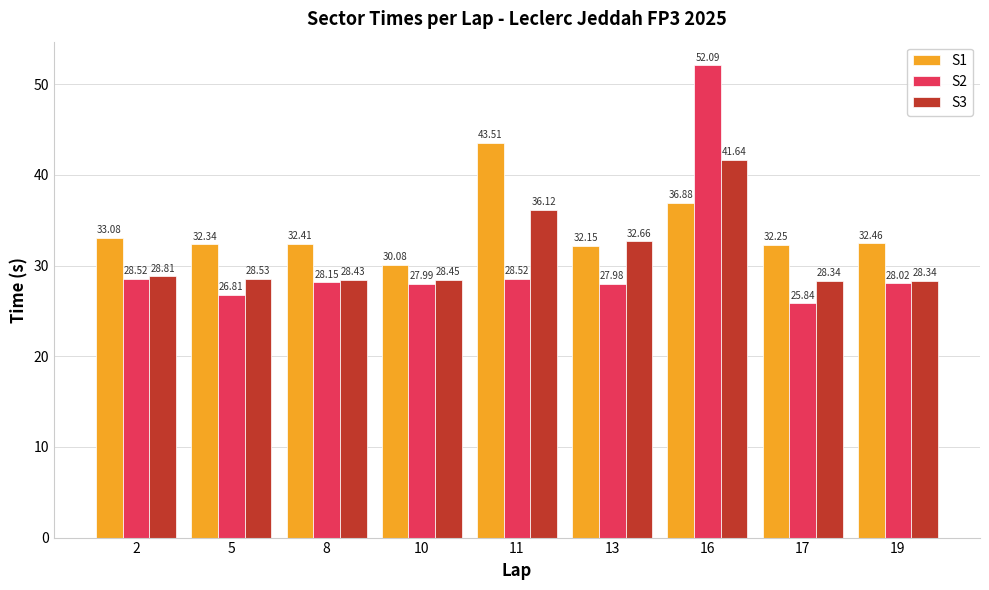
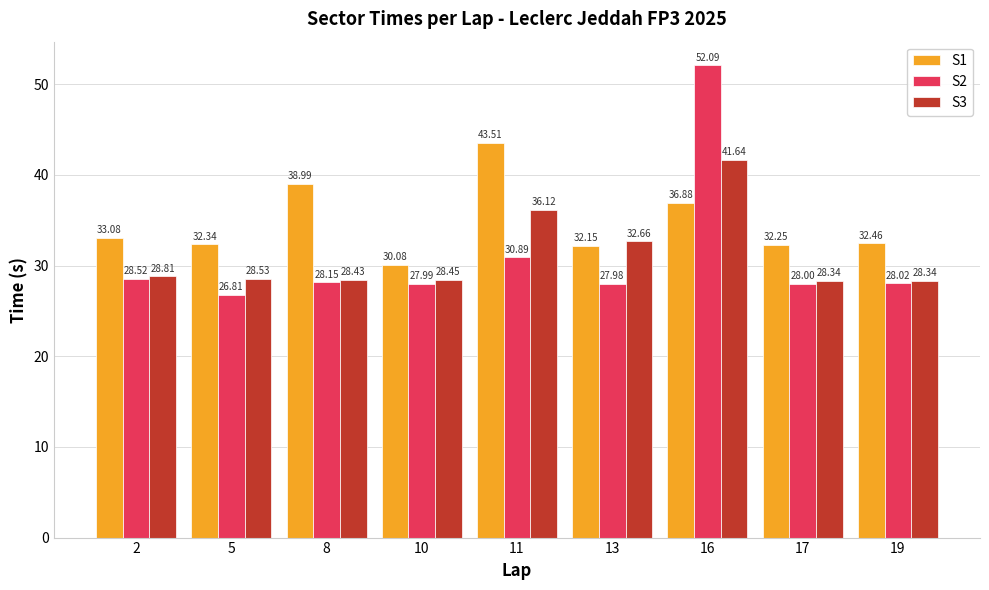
S1, 8: 32.41 -> 38.99
S2, 11: 28.52 -> 30.89
S2, 17: 25.84 -> 28.00
